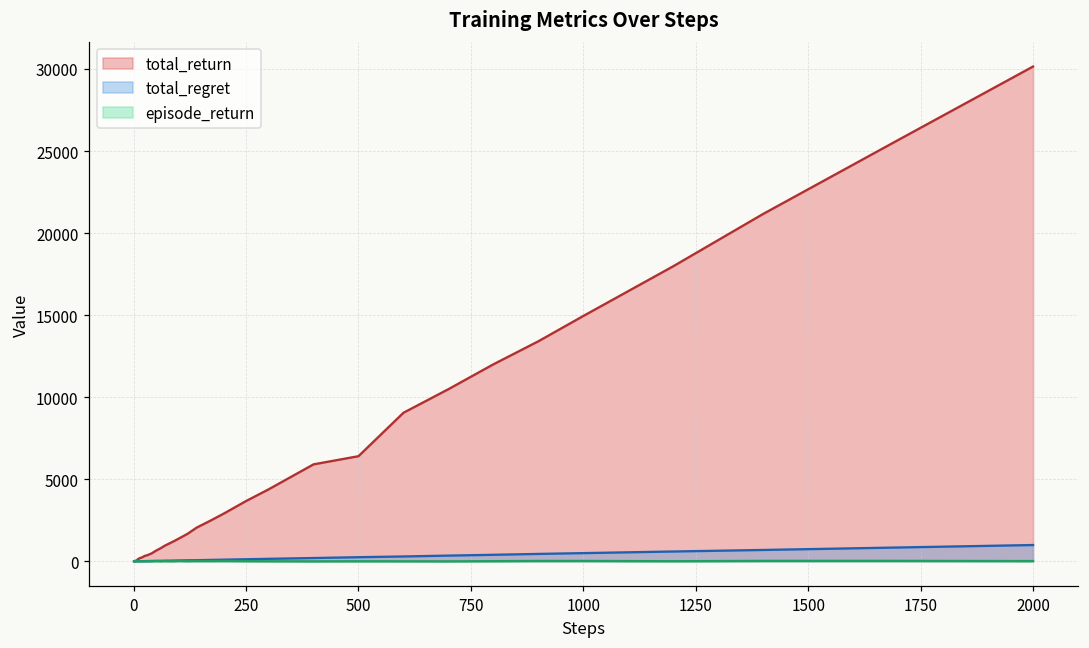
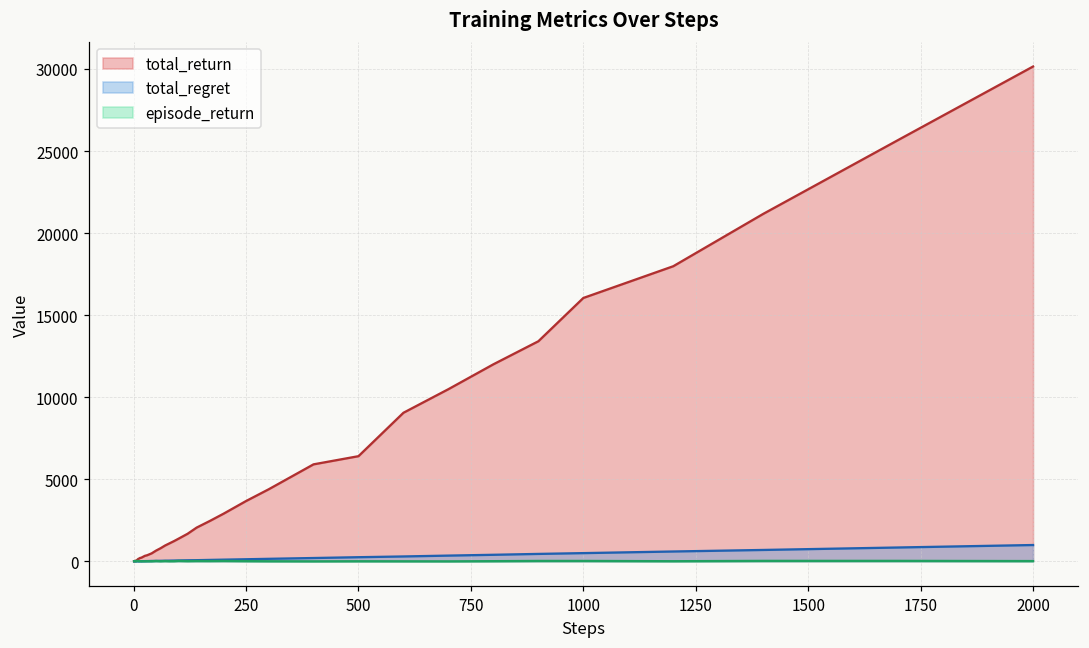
total_return, 1000: 15000 -> 16000
